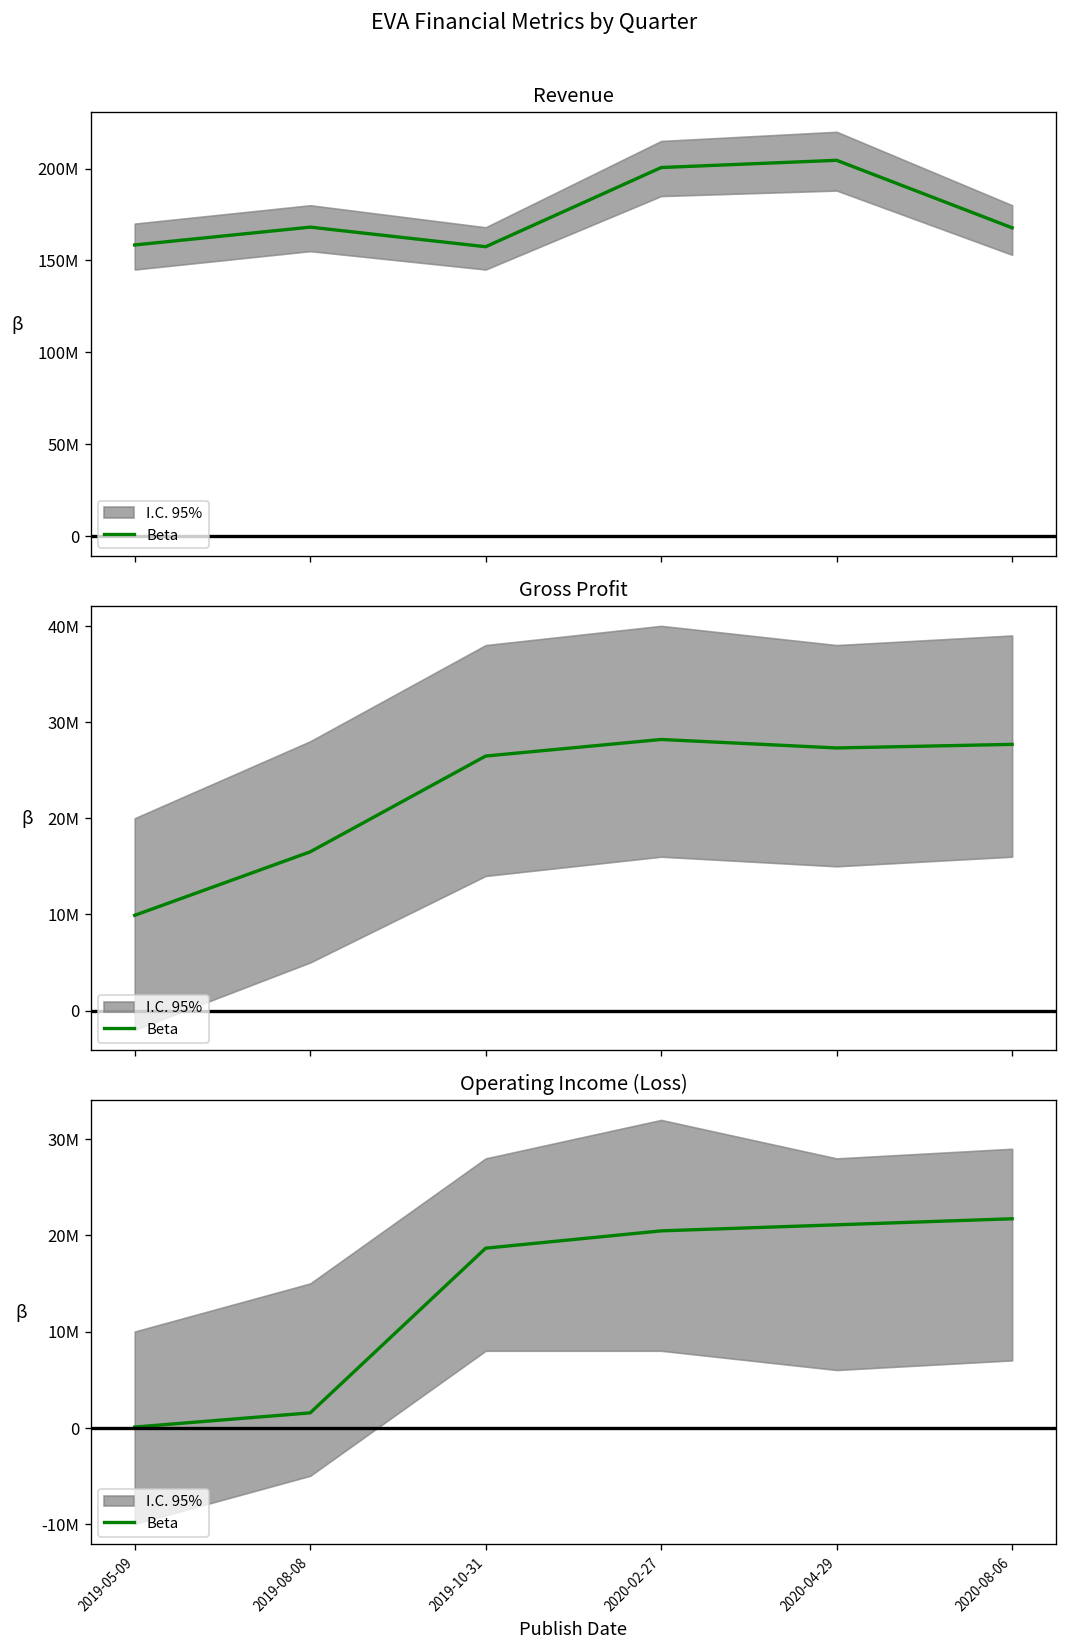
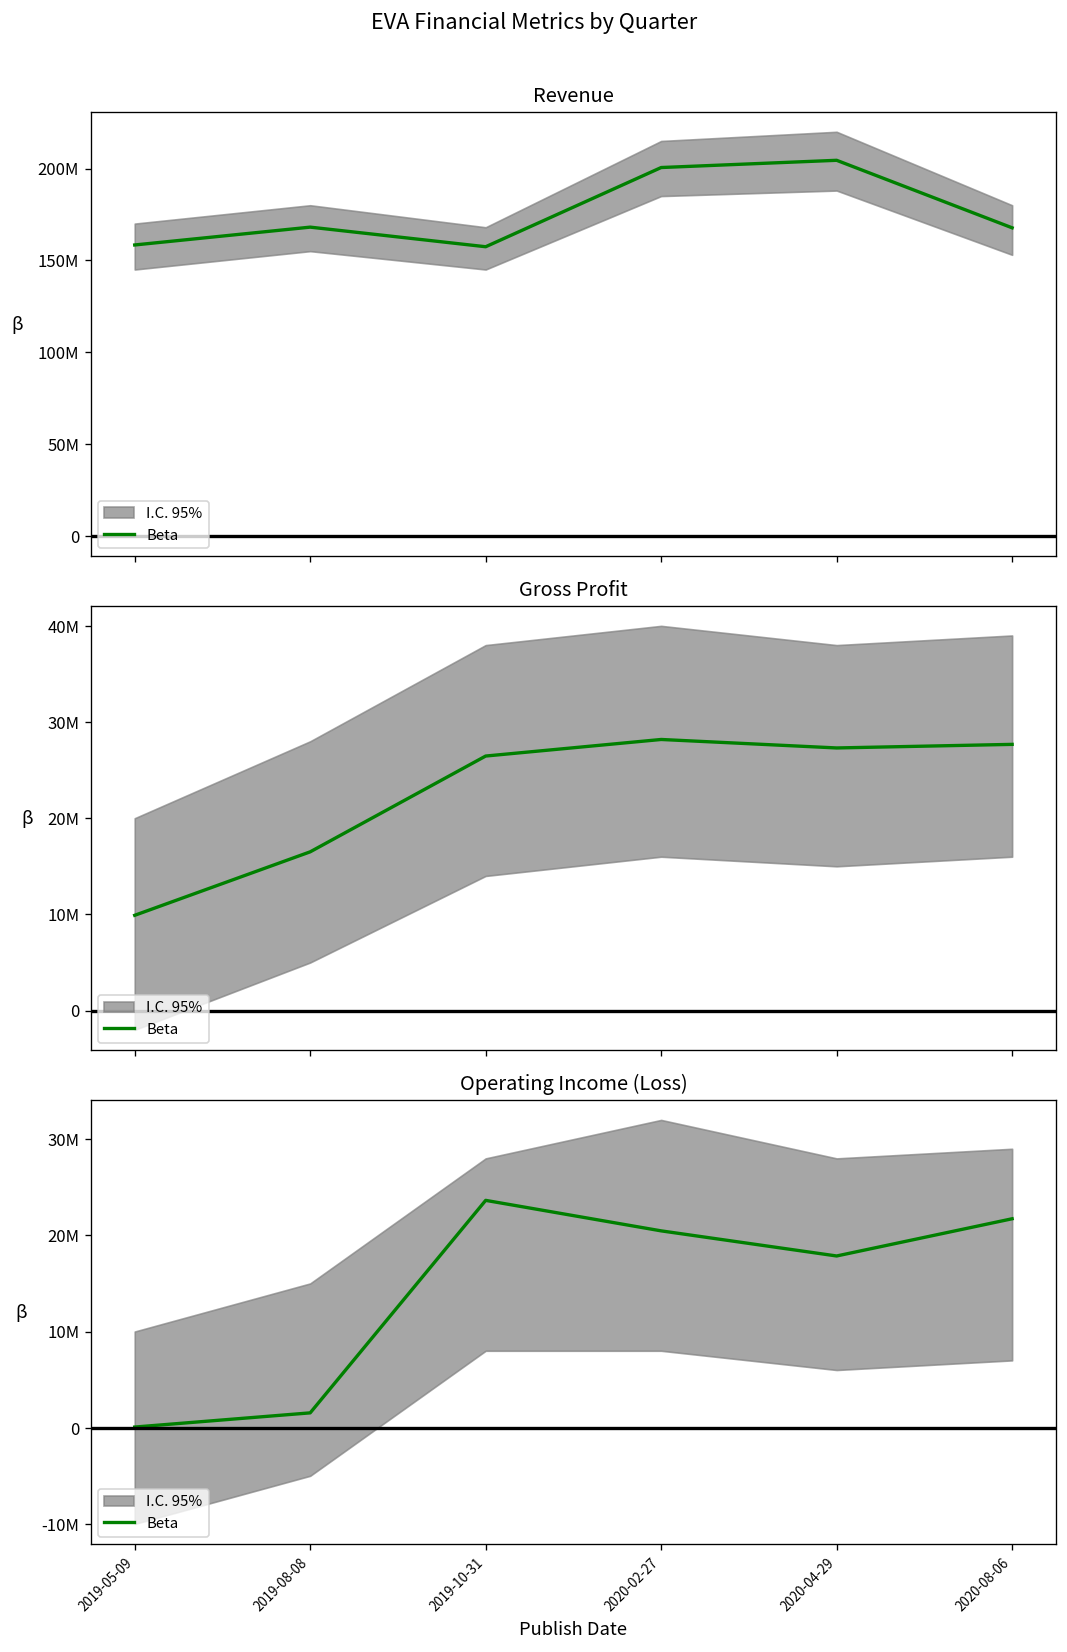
Operating Income (Loss), Beta, 2019-10-31: 19000000 -> 24000000
Operating Income (Loss), Beta, 2020-04-29: 21000000 -> 18000000
